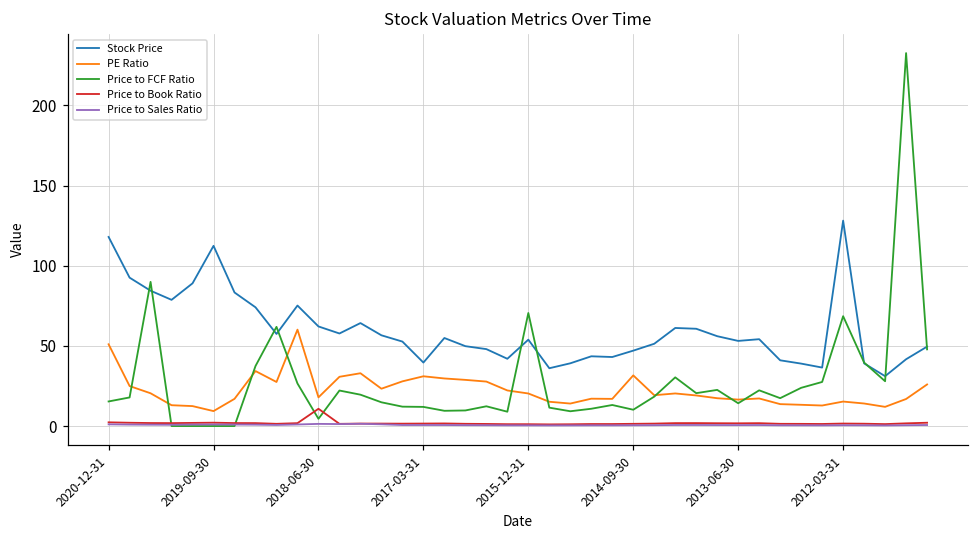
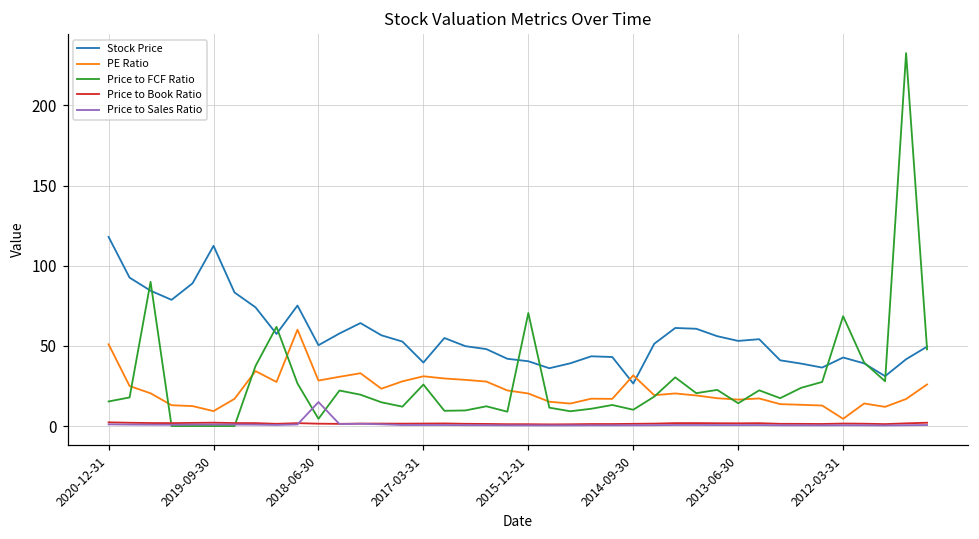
Stock Price, 2018-06-30: 62 -> 50
PE Ratio, 2018-06-30: 18 -> 28
Price to Book Ratio, 2018-06-30: 11 -> 1
Price to Sales Ratio, 2018-06-30: 1 -> 15
Price to FCF Ratio, 2017-03-31: 12 -> 26
Stock Price, 2015-12-31: 54 -> 40
Stock Price, 2014-09-30: 47 -> 27
Stock Price, 2012-03-31: 128 -> 43
PE Ratio, 2012-03-31: 15 -> 5
